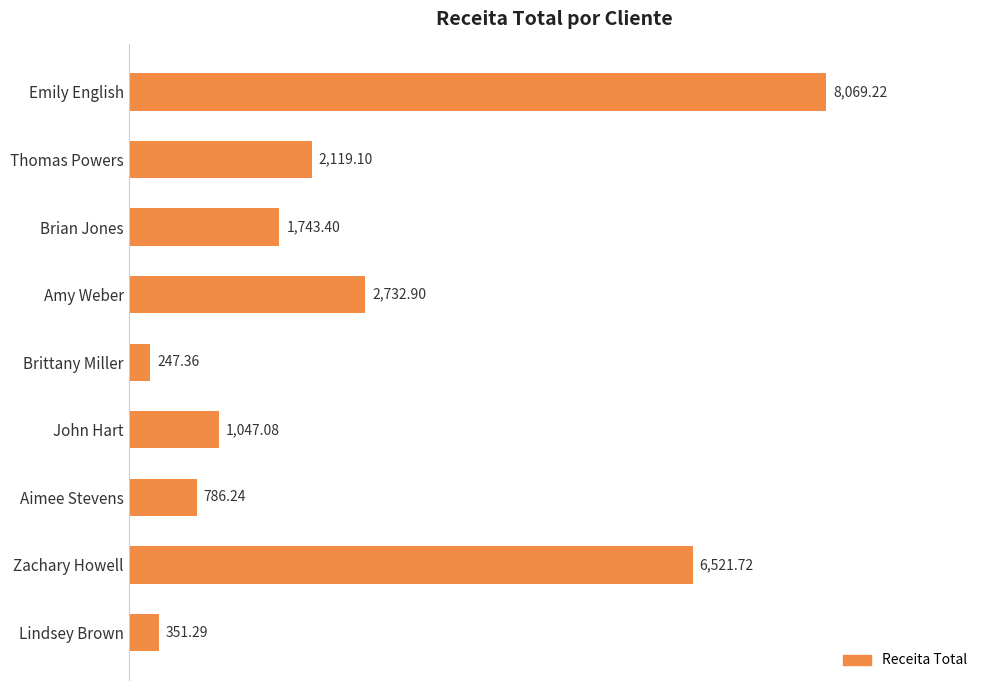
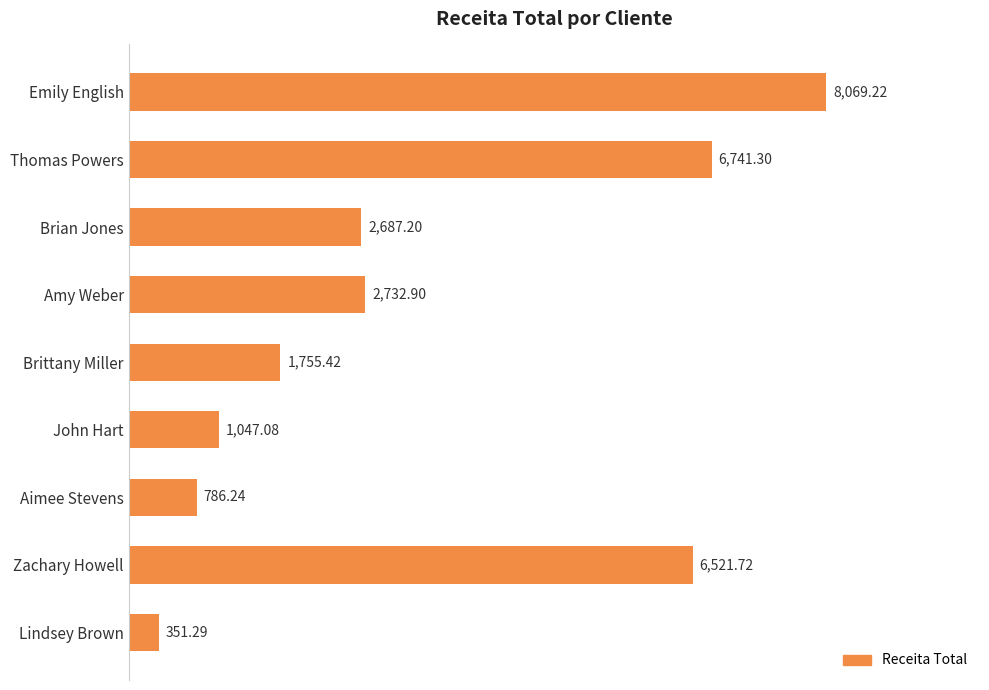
Thomas Powers: 2,119.10 -> 6,741.30
Brian Jones: 1,743.40 -> 2,687.20
Brittany Miller: 247.36 -> 1,755.42
